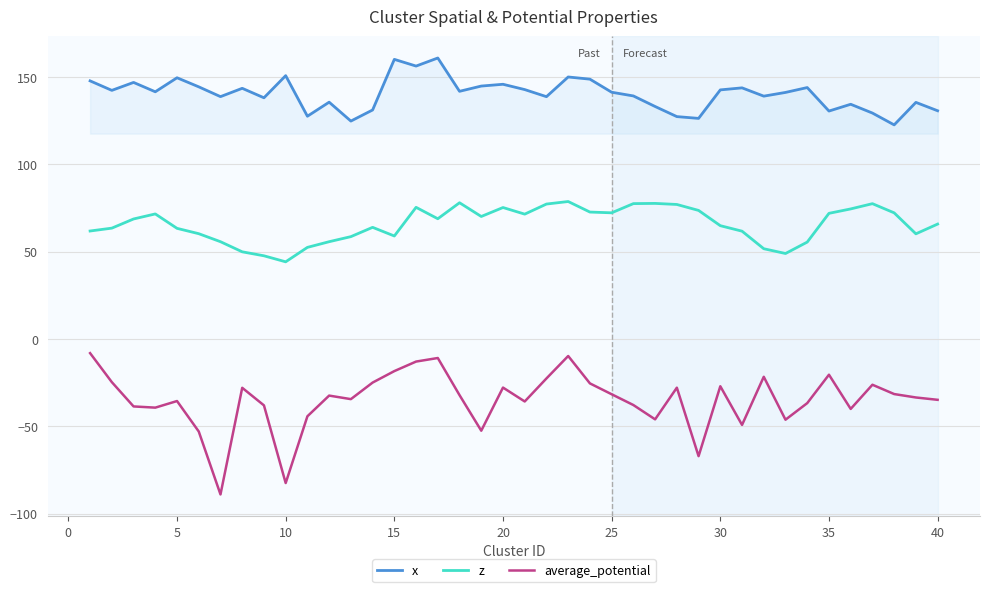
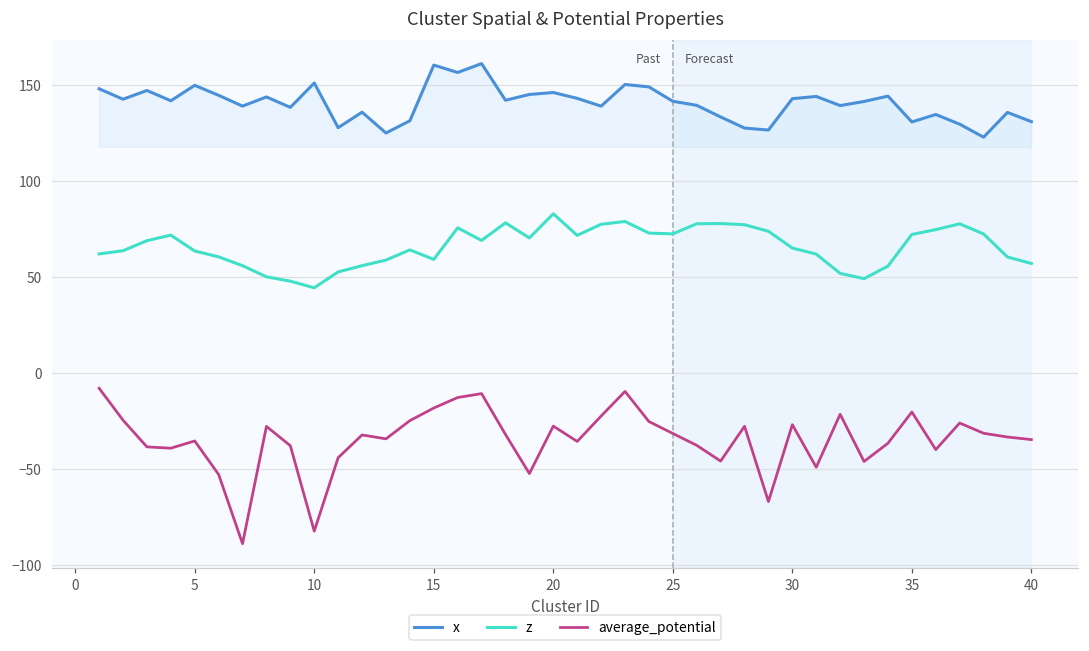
z, 20: 75 -> 83
z, 40: 66 -> 57
